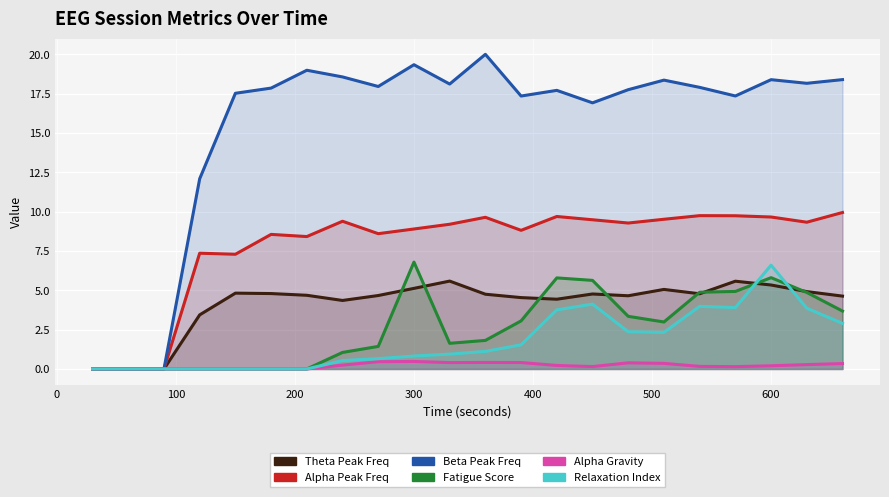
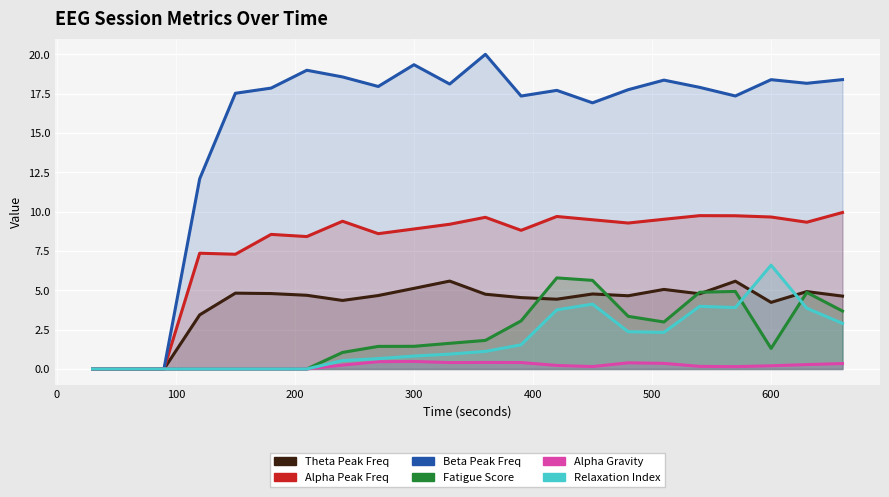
Fatigue Score, 300: 6.8 -> 1.4
Theta Peak Freq, 600: 5.3 -> 4.2
Fatigue Score, 600: 5.8 -> 1.3
